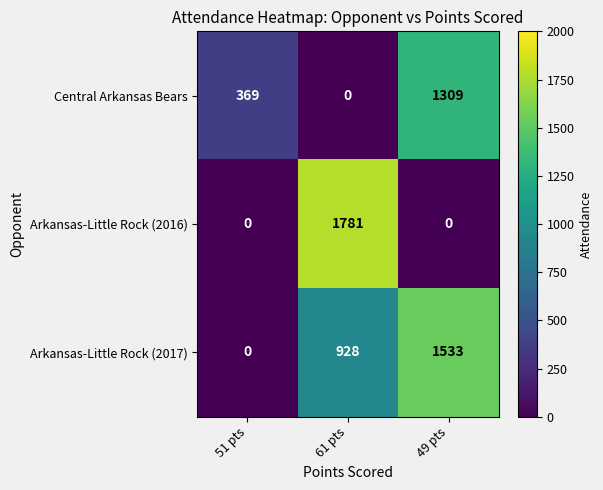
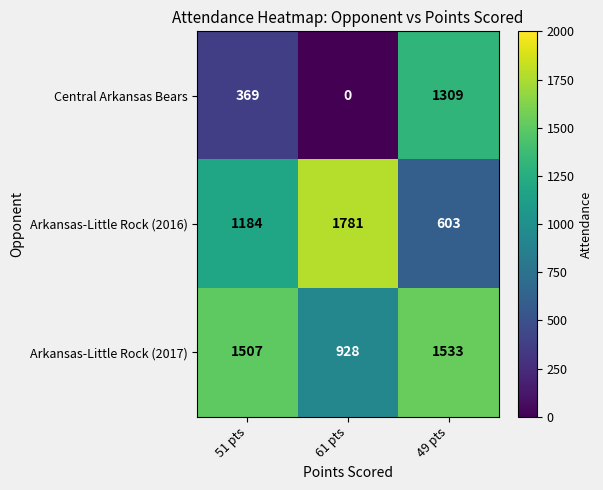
Arkansas-Little Rock (2016), 51 pts: 0 -> 1184
Arkansas-Little Rock (2016), 49 pts: 0 -> 603
Arkansas-Little Rock (2017), 51 pts: 0 -> 1507
